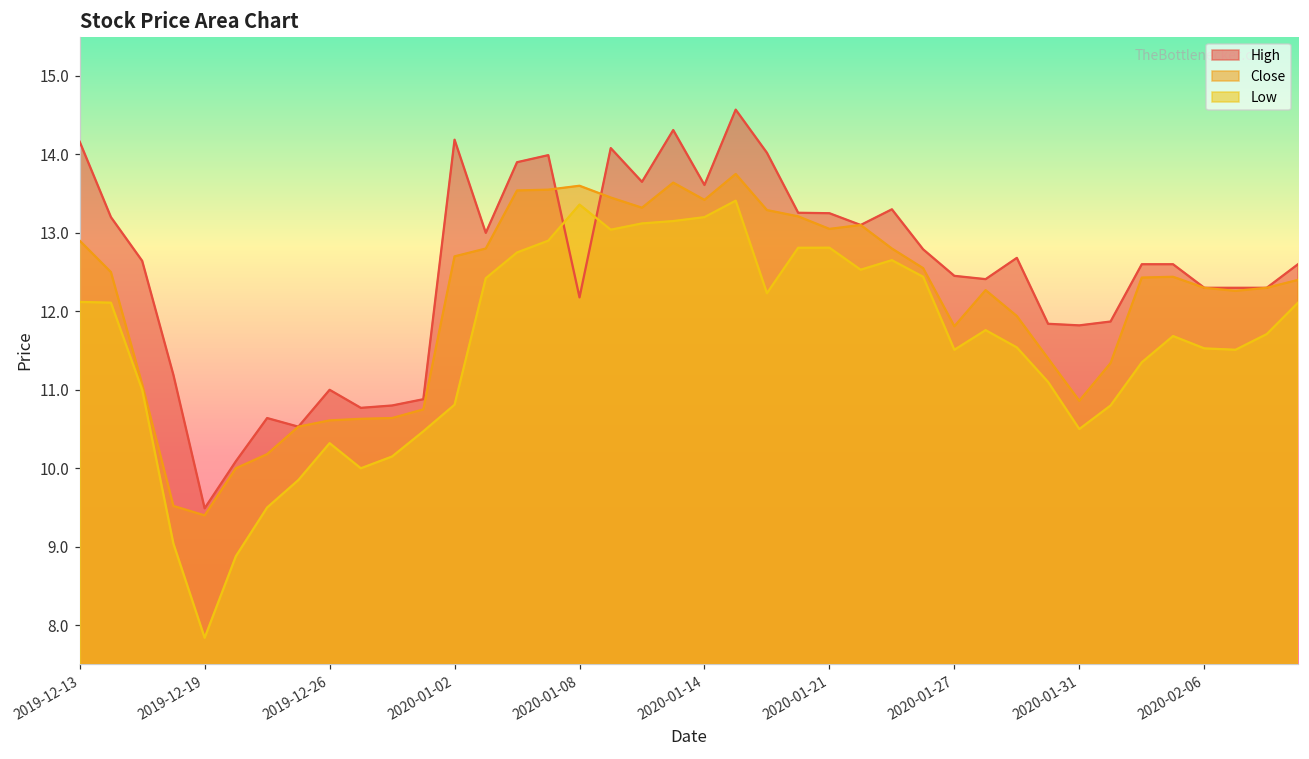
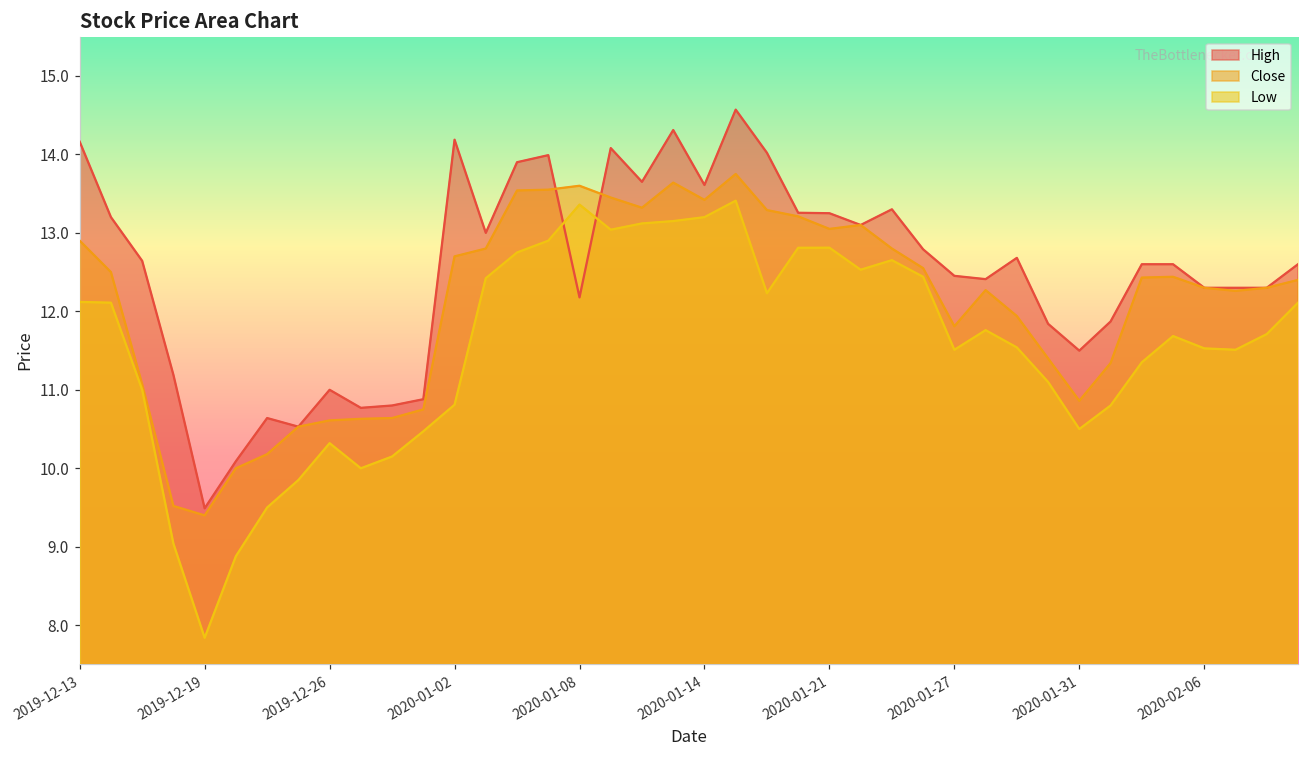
High, 2020-01-31: 11.8 -> 11.5
